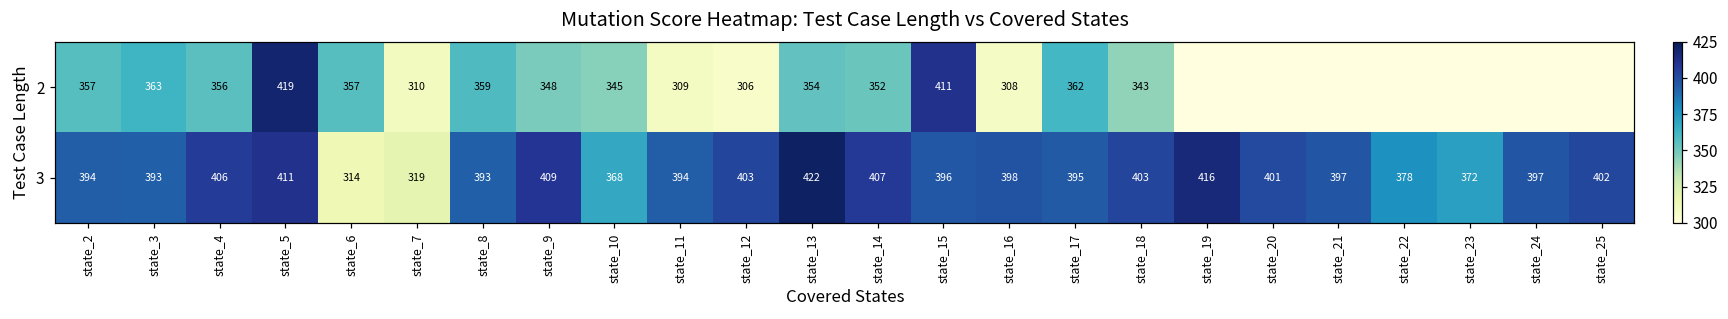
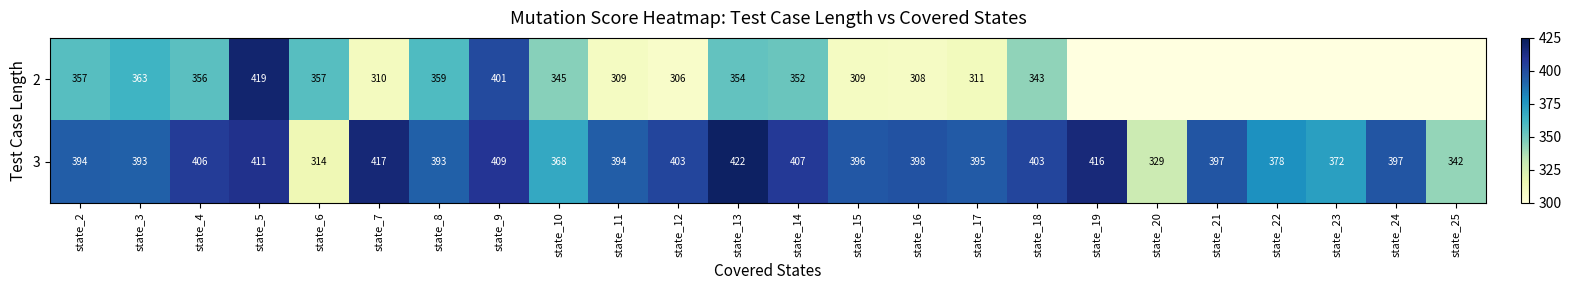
2, state_9: 348 -> 401
2, state_15: 411 -> 309
2, state_17: 362 -> 311
3, state_7: 319 -> 417
3, state_20: 401 -> 329
3, state_25: 402 -> 342
